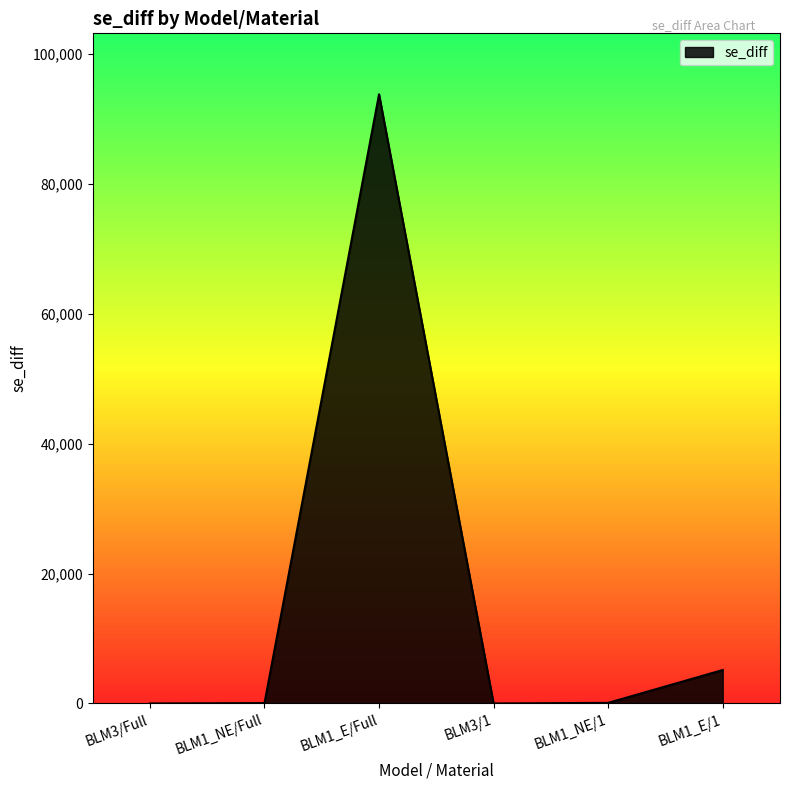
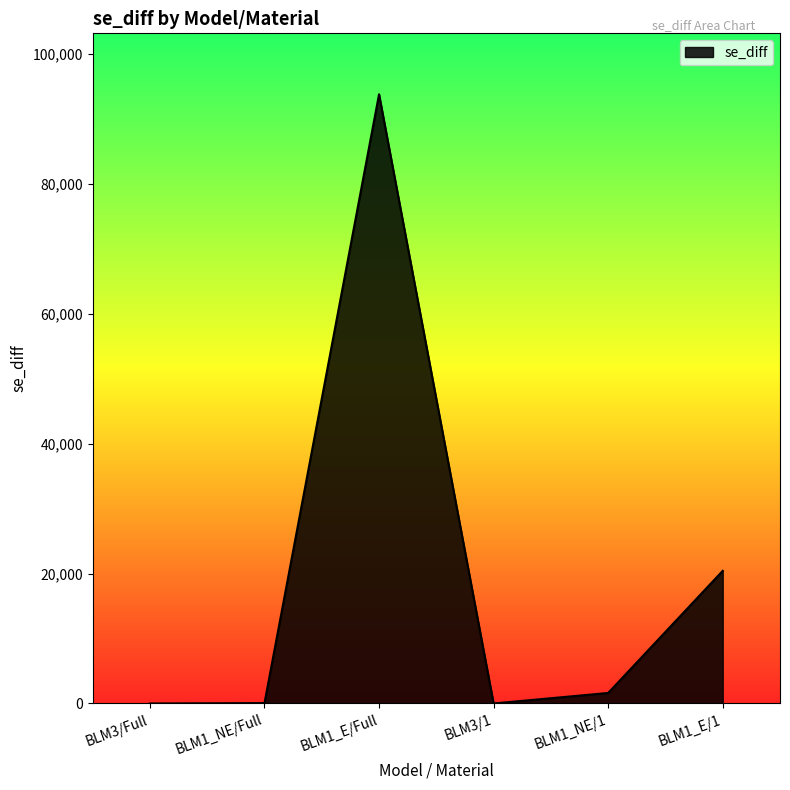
BLM1_NE/1: 0 -> 2,000
BLM1_E/1: 5,000 -> 20,000
